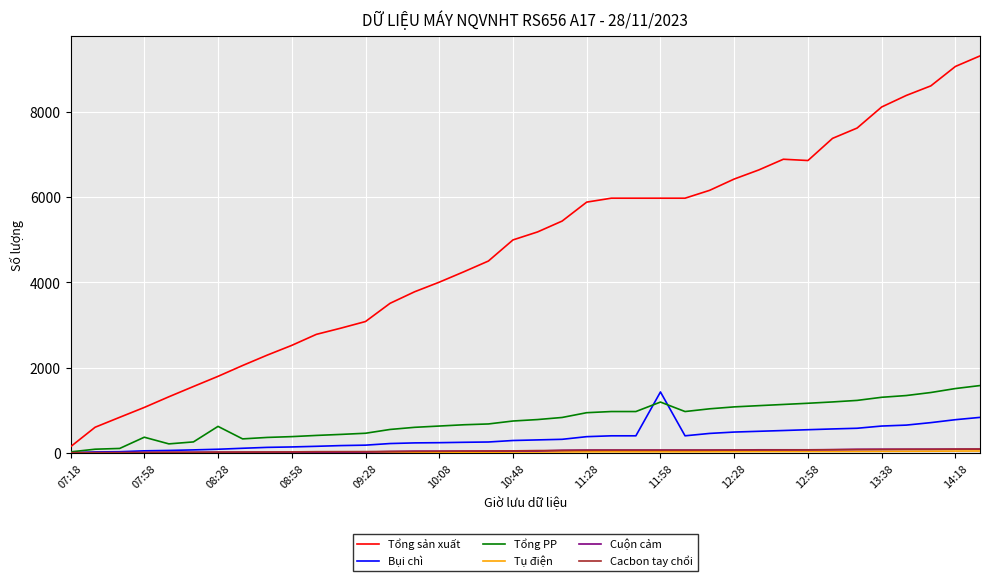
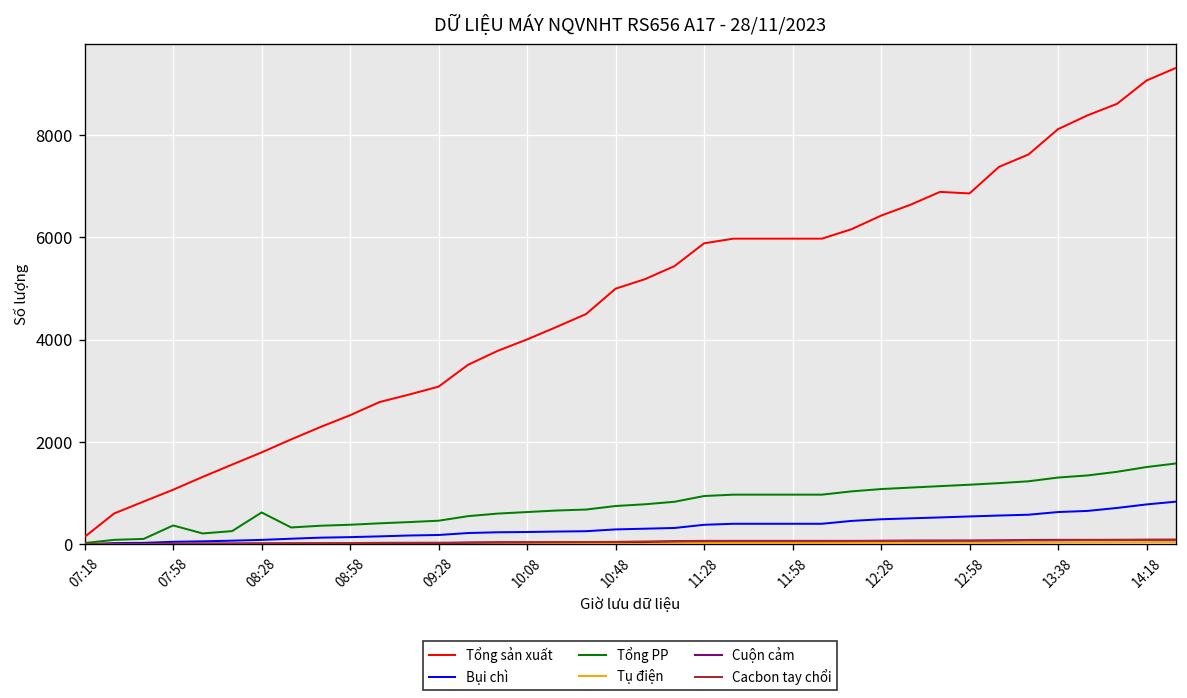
Bụi chì, 11:58: 1400 -> 400
Tổng PP, 11:58: 1200 -> 1000
